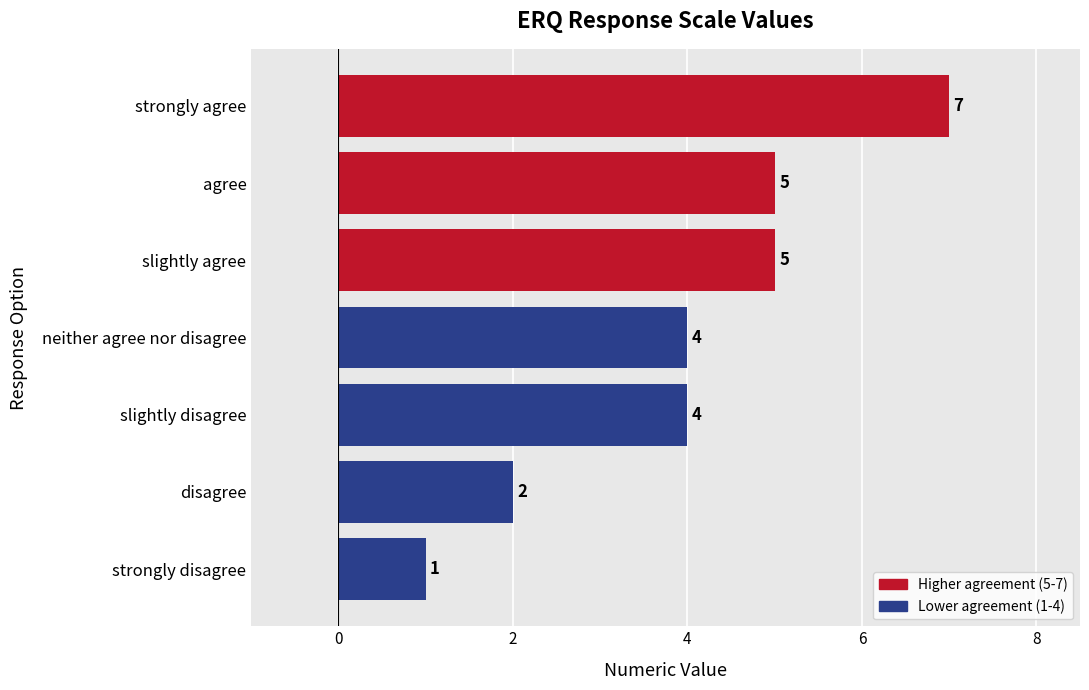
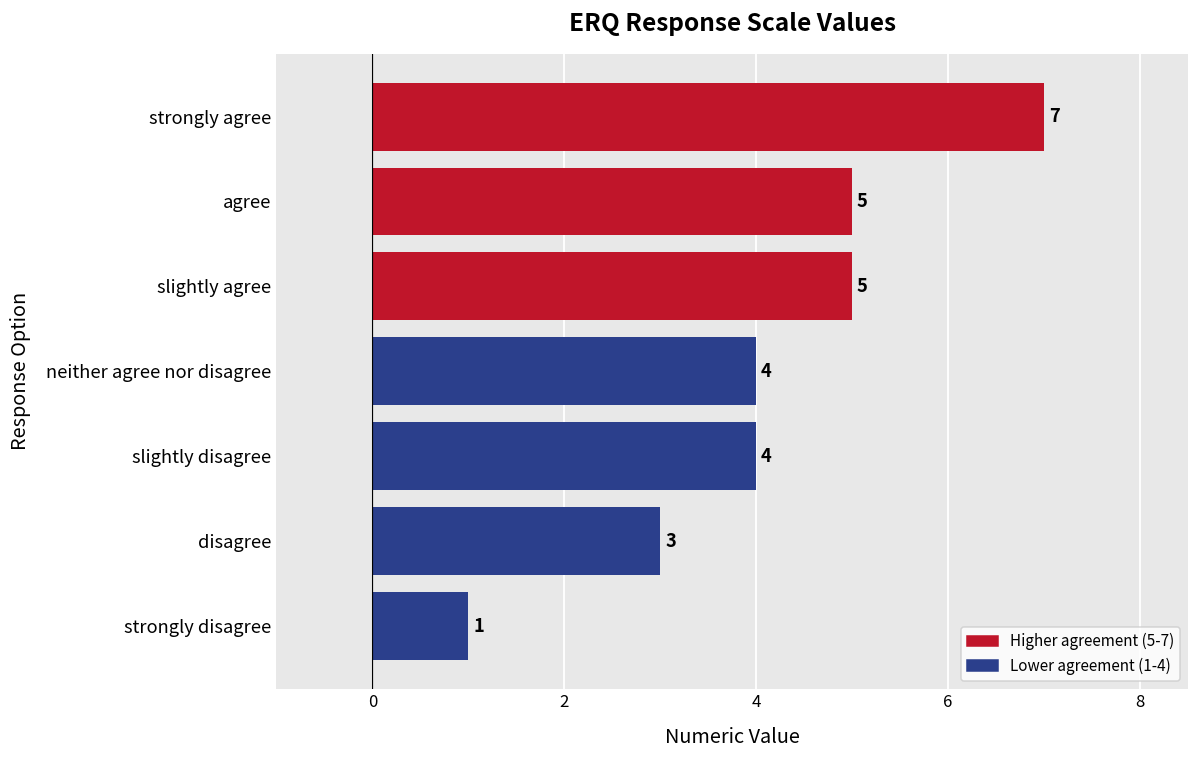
disagree: 2 -> 3
